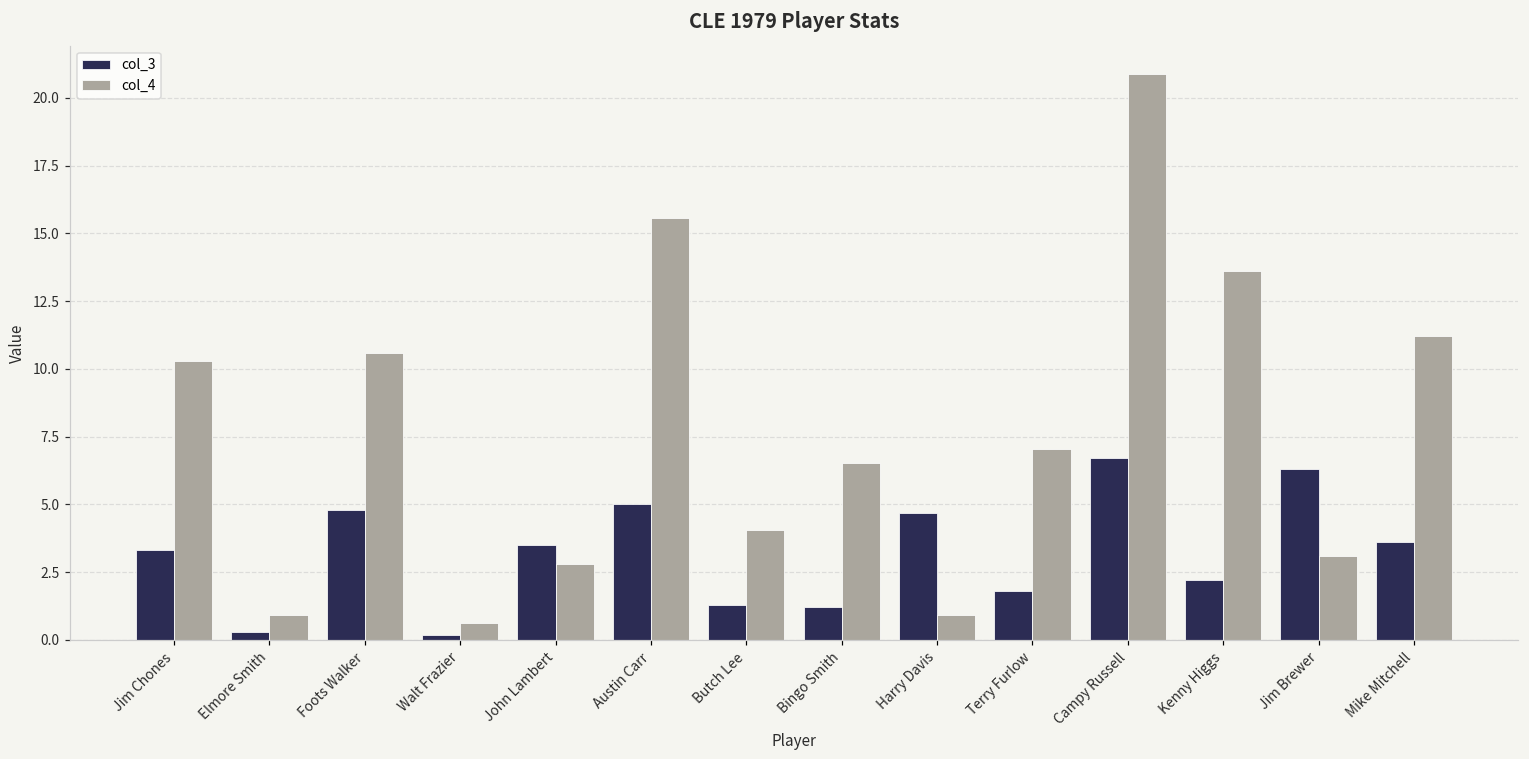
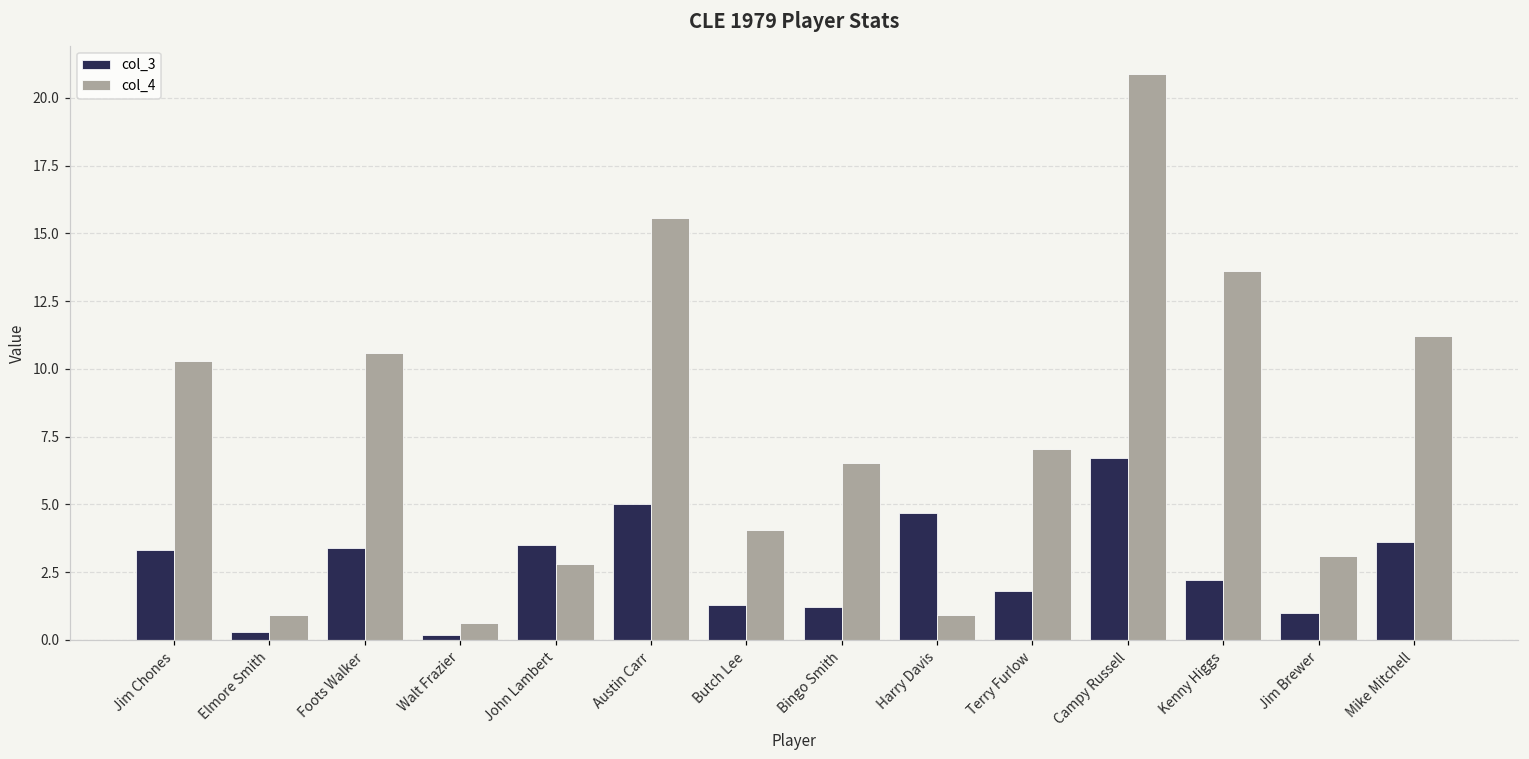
col_3, Foots Walker: 4.8 -> 3.4
col_3, Jim Brewer: 6.3 -> 1.0
